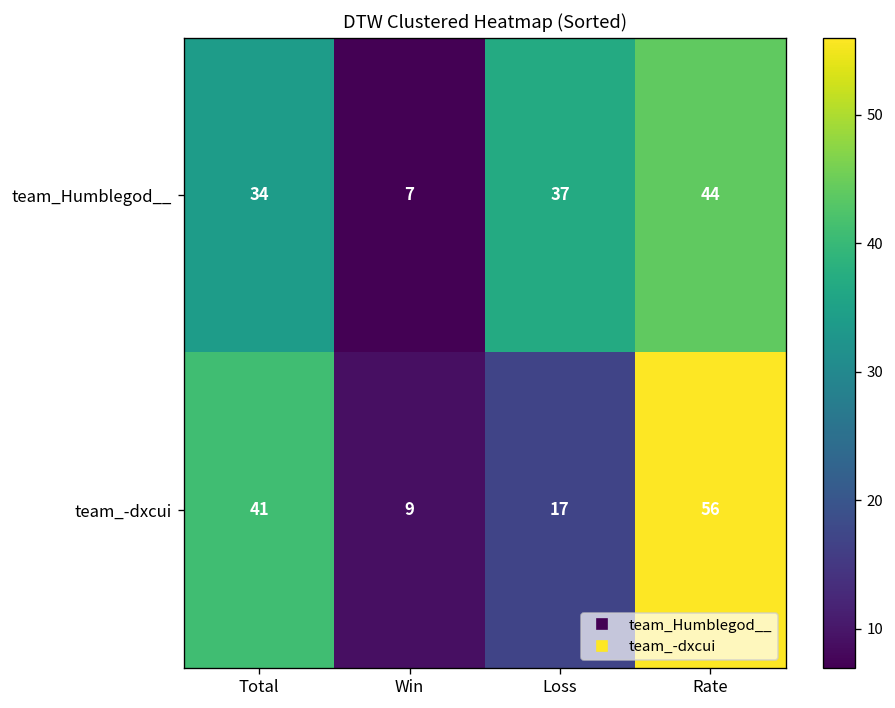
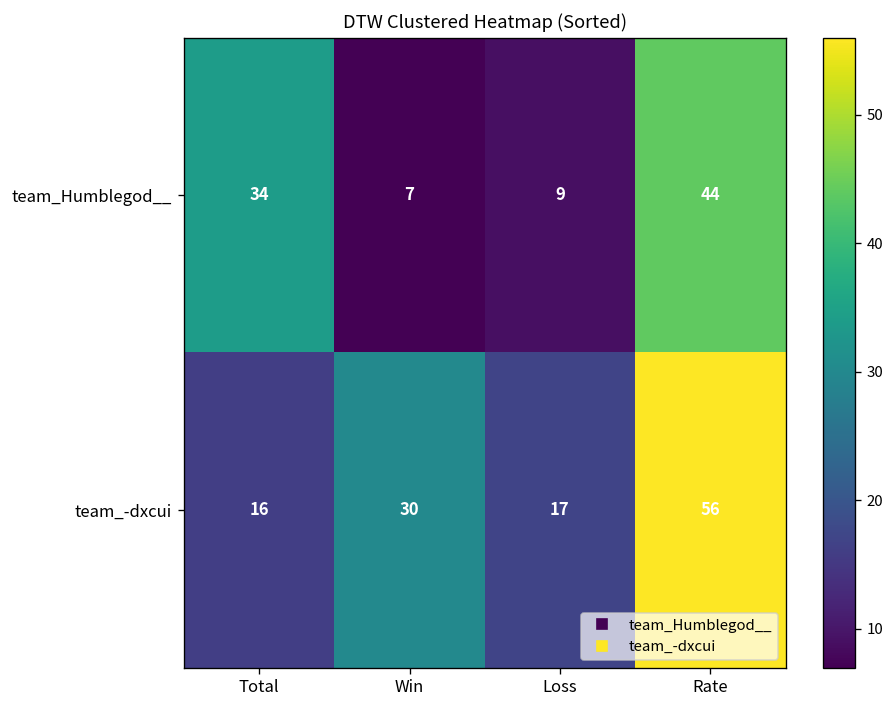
team_Humblegod__, Loss: 37 -> 9
team_-dxcui, Total: 41 -> 16
team_-dxcui, Win: 9 -> 30
